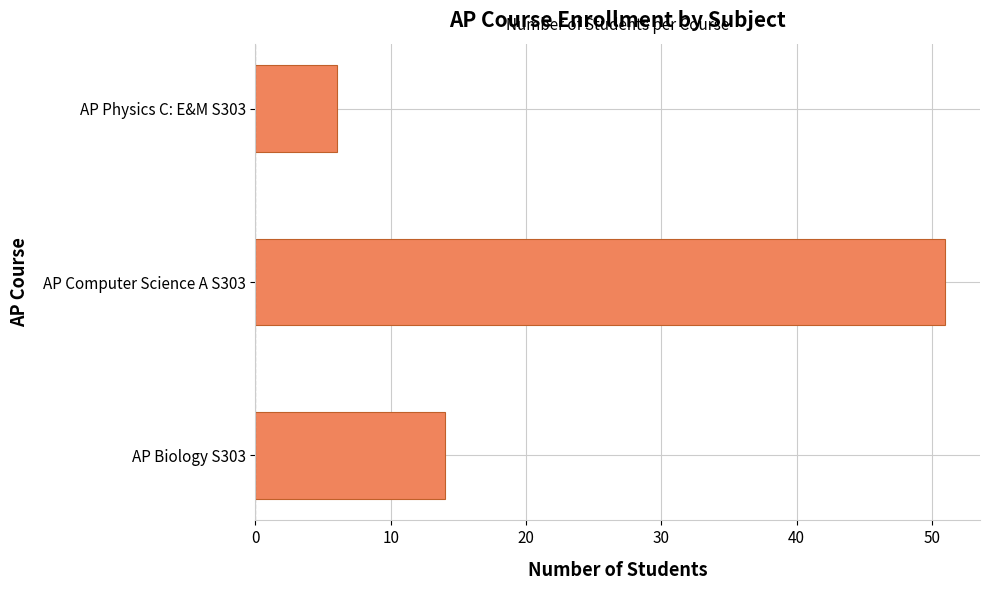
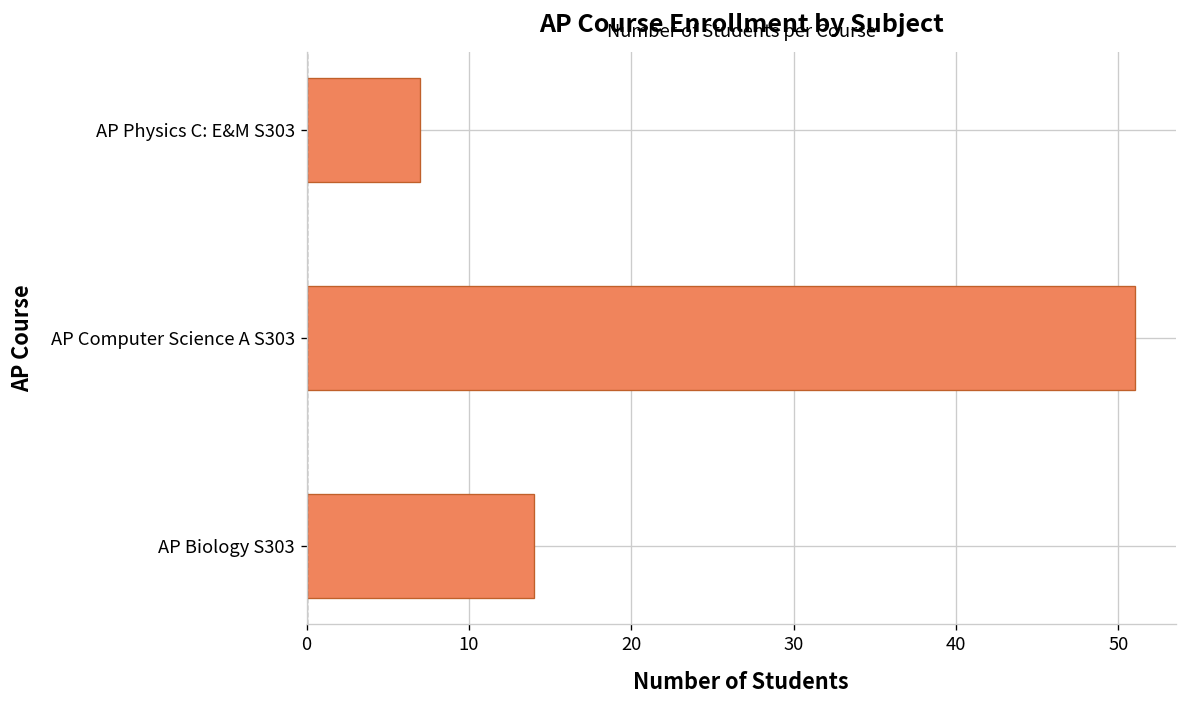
AP Physics C: E&M S303: 6 -> 7
